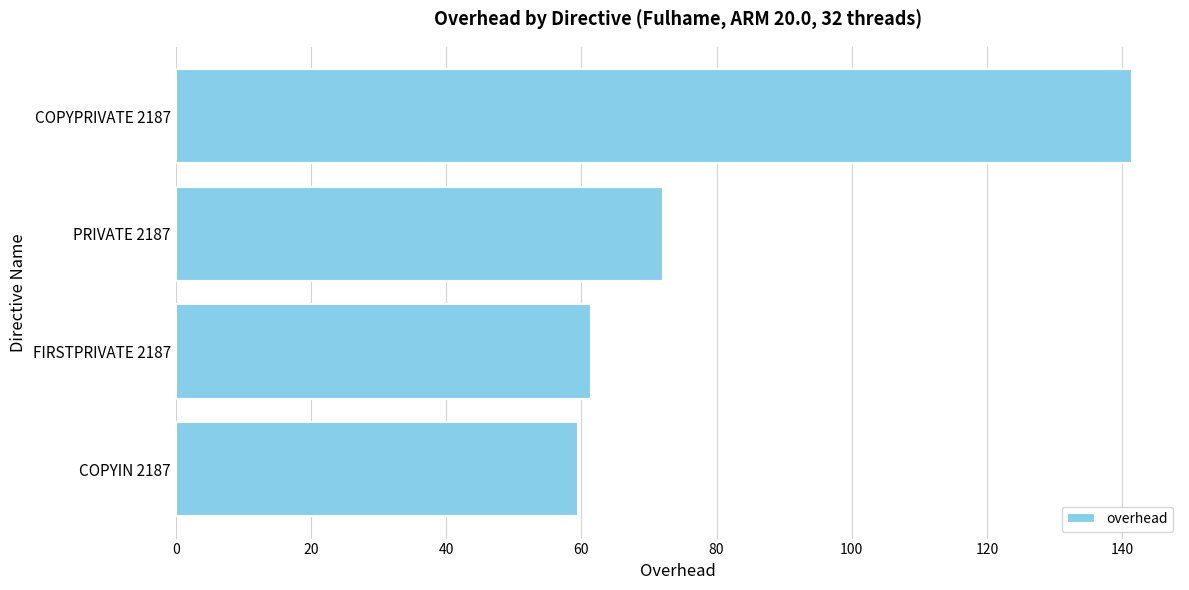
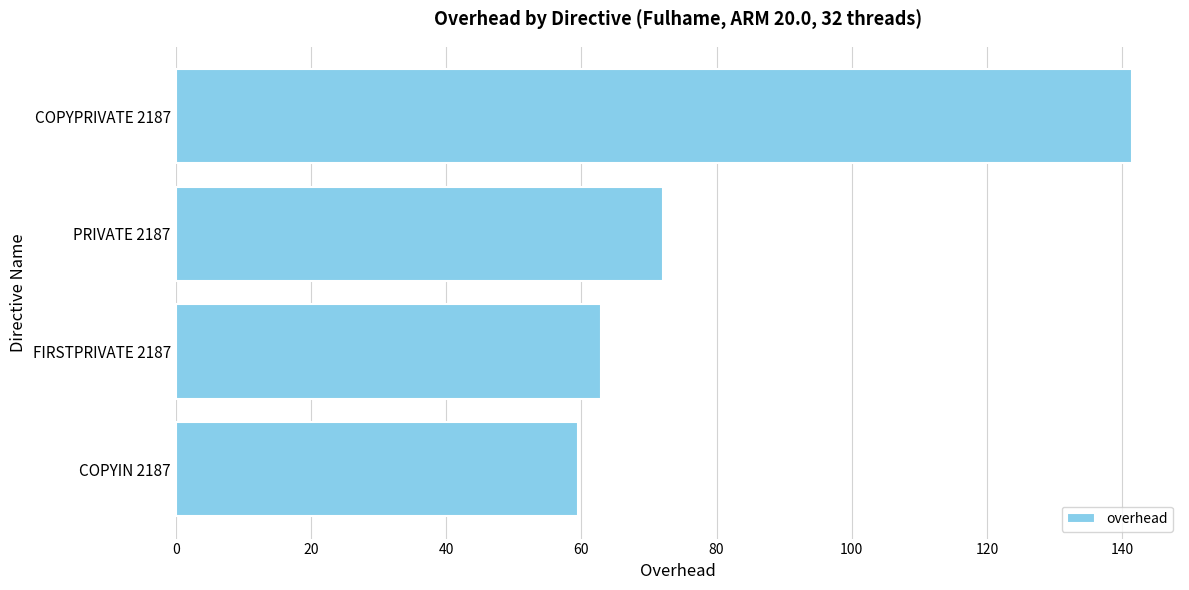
FIRSTPRIVATE 2187: 61 -> 63
